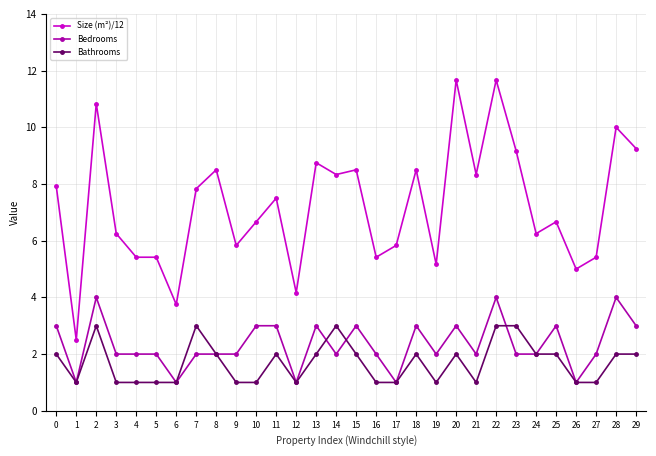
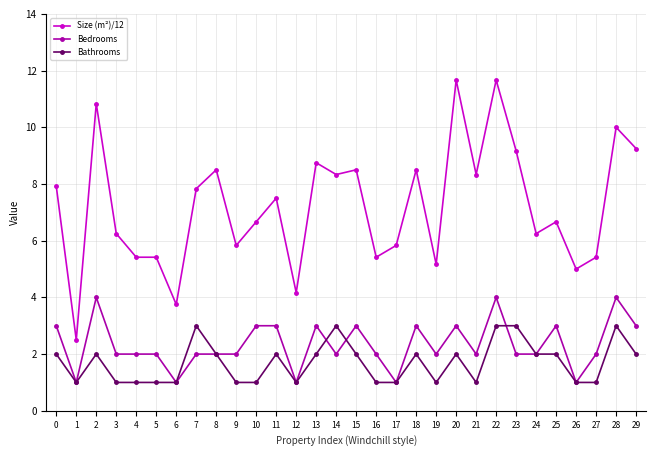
Bathrooms, 2: 3 -> 2
Bathrooms, 28: 2 -> 3
